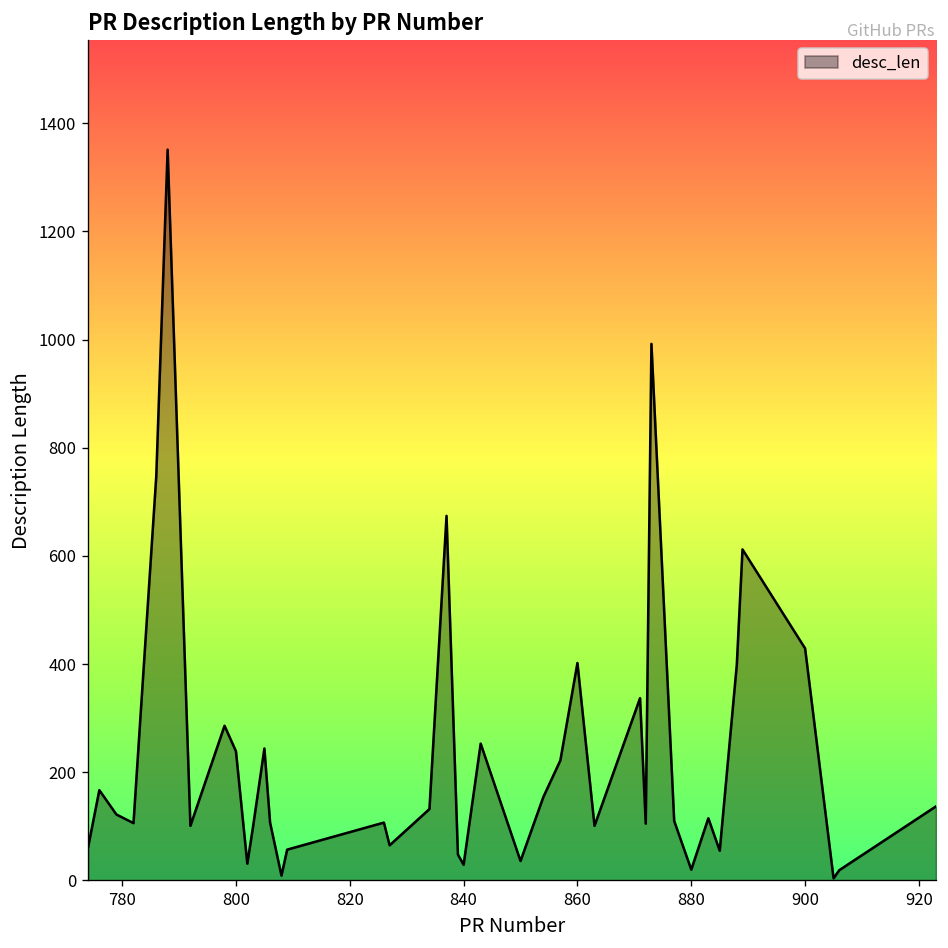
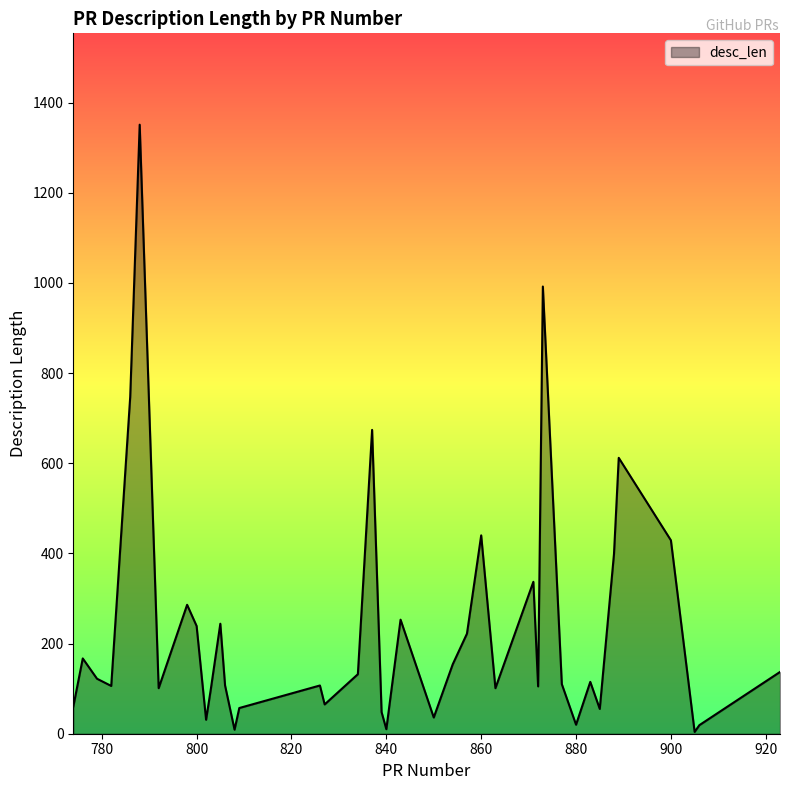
840: 30 -> 10
860: 400 -> 440
